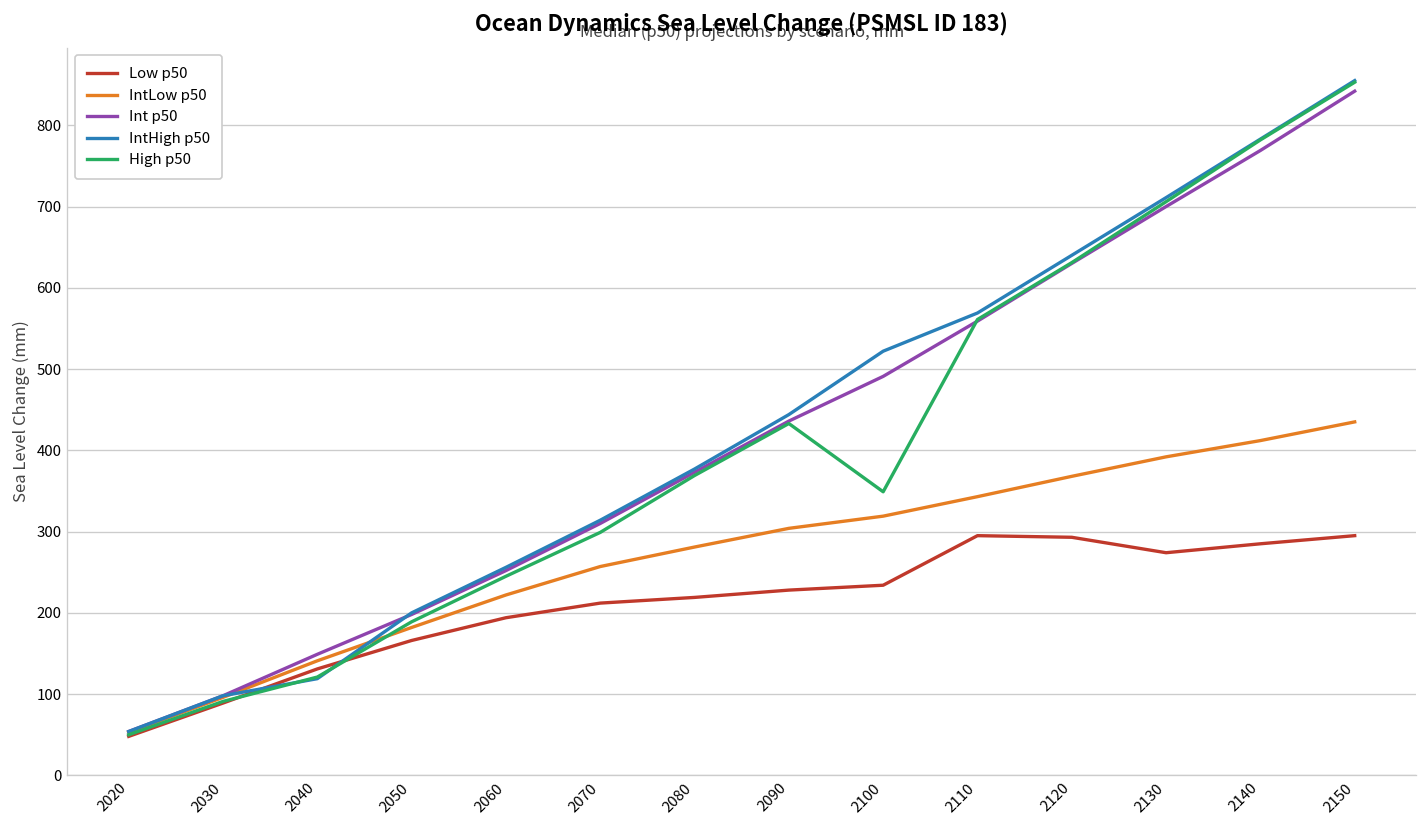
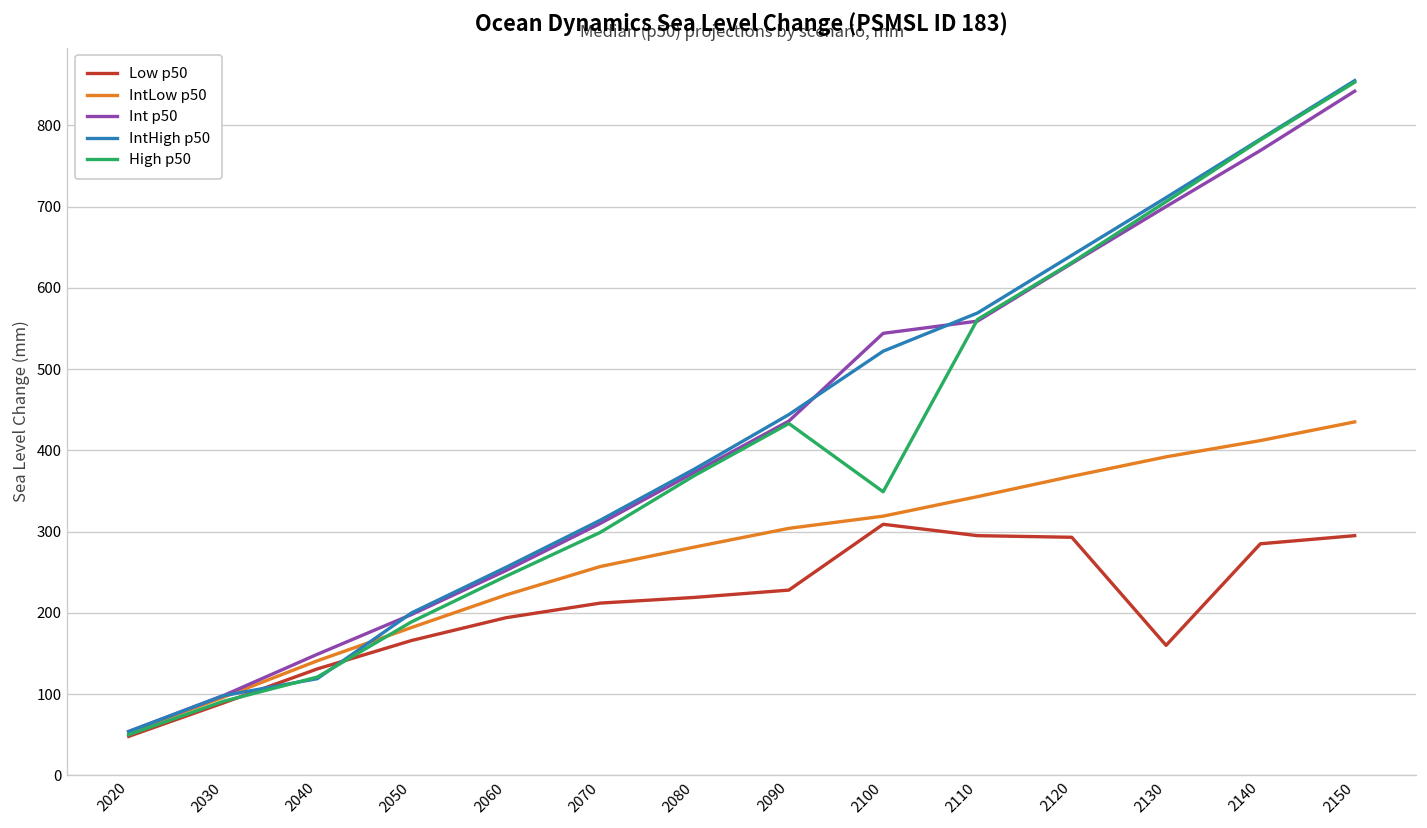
Low p50, 2100: 230 -> 310
Int p50, 2100: 490 -> 540
Low p50, 2130: 270 -> 160
